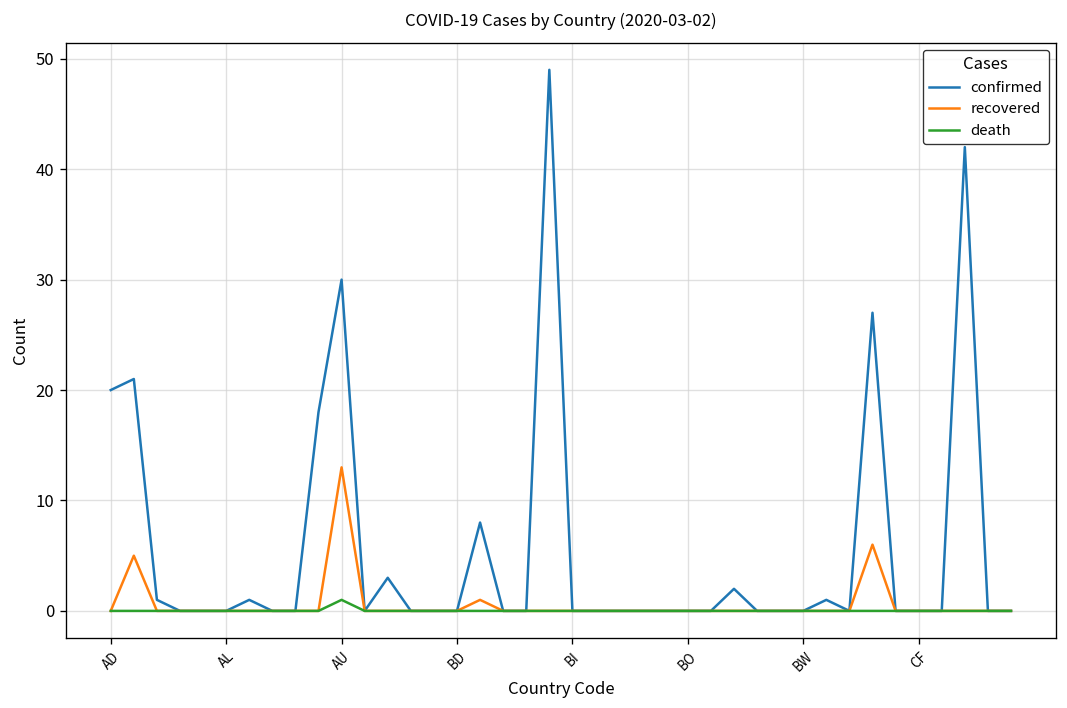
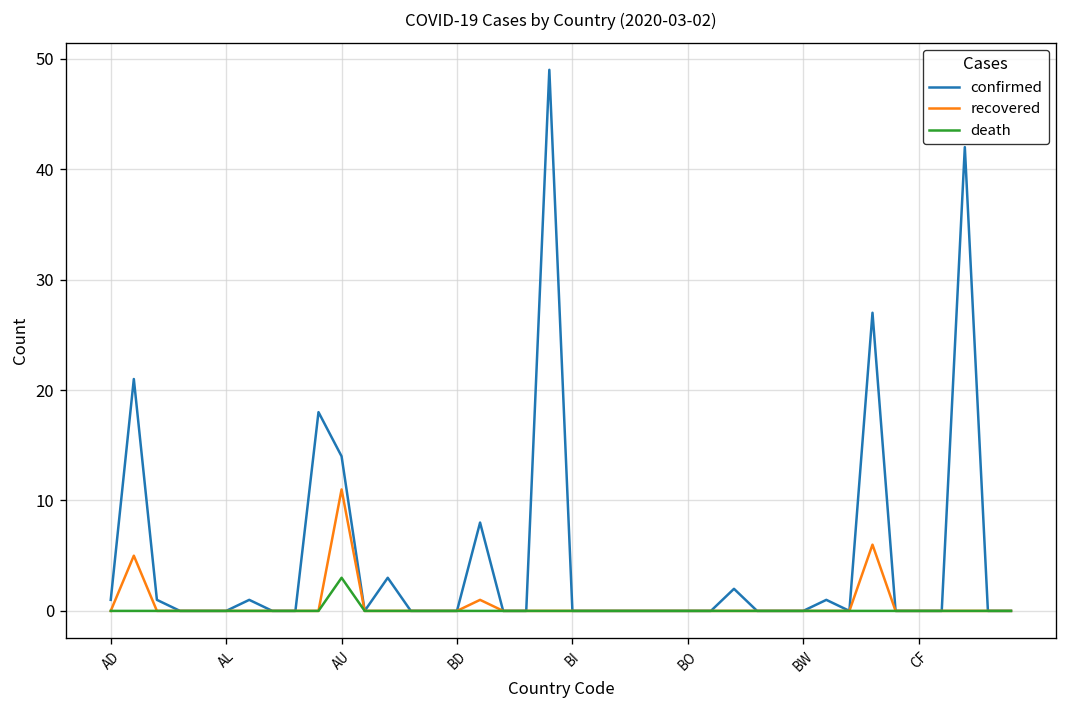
confirmed, AD: 20 -> 1
confirmed, AU: 30 -> 14
recovered, AU: 13 -> 11
death, AU: 1 -> 3
